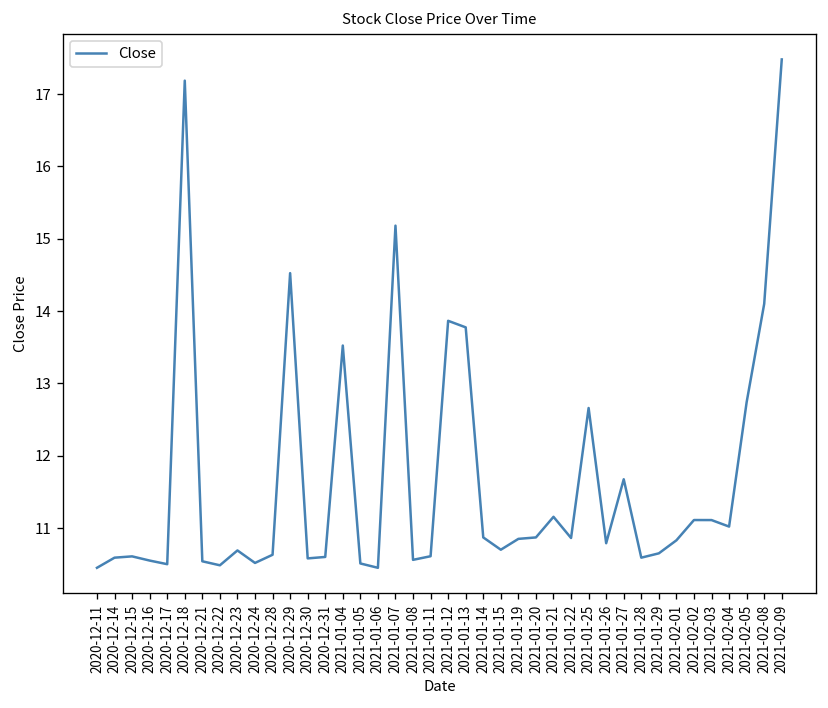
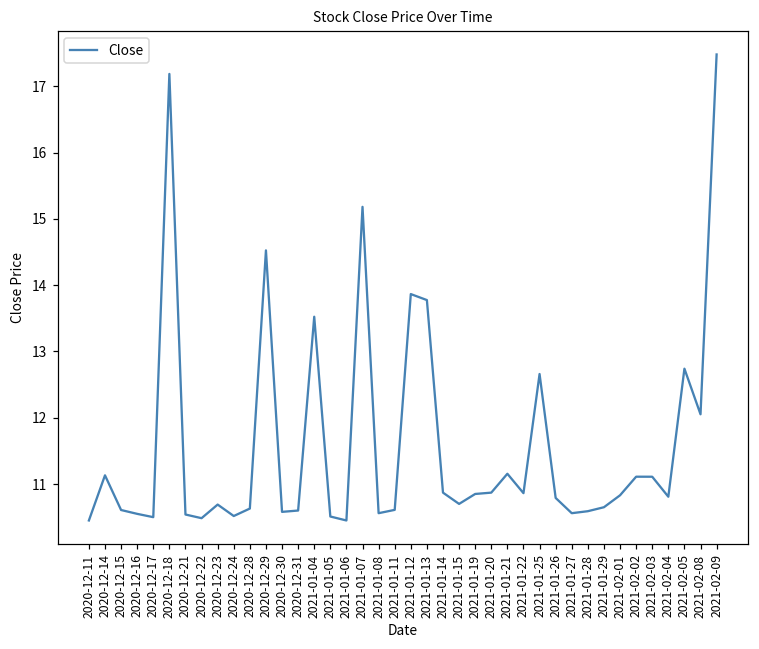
2020-12-14: 10.6 -> 11.1
2021-01-27: 11.7 -> 10.6
2021-02-04: 11.0 -> 10.8
2021-02-08: 14.1 -> 12.1
